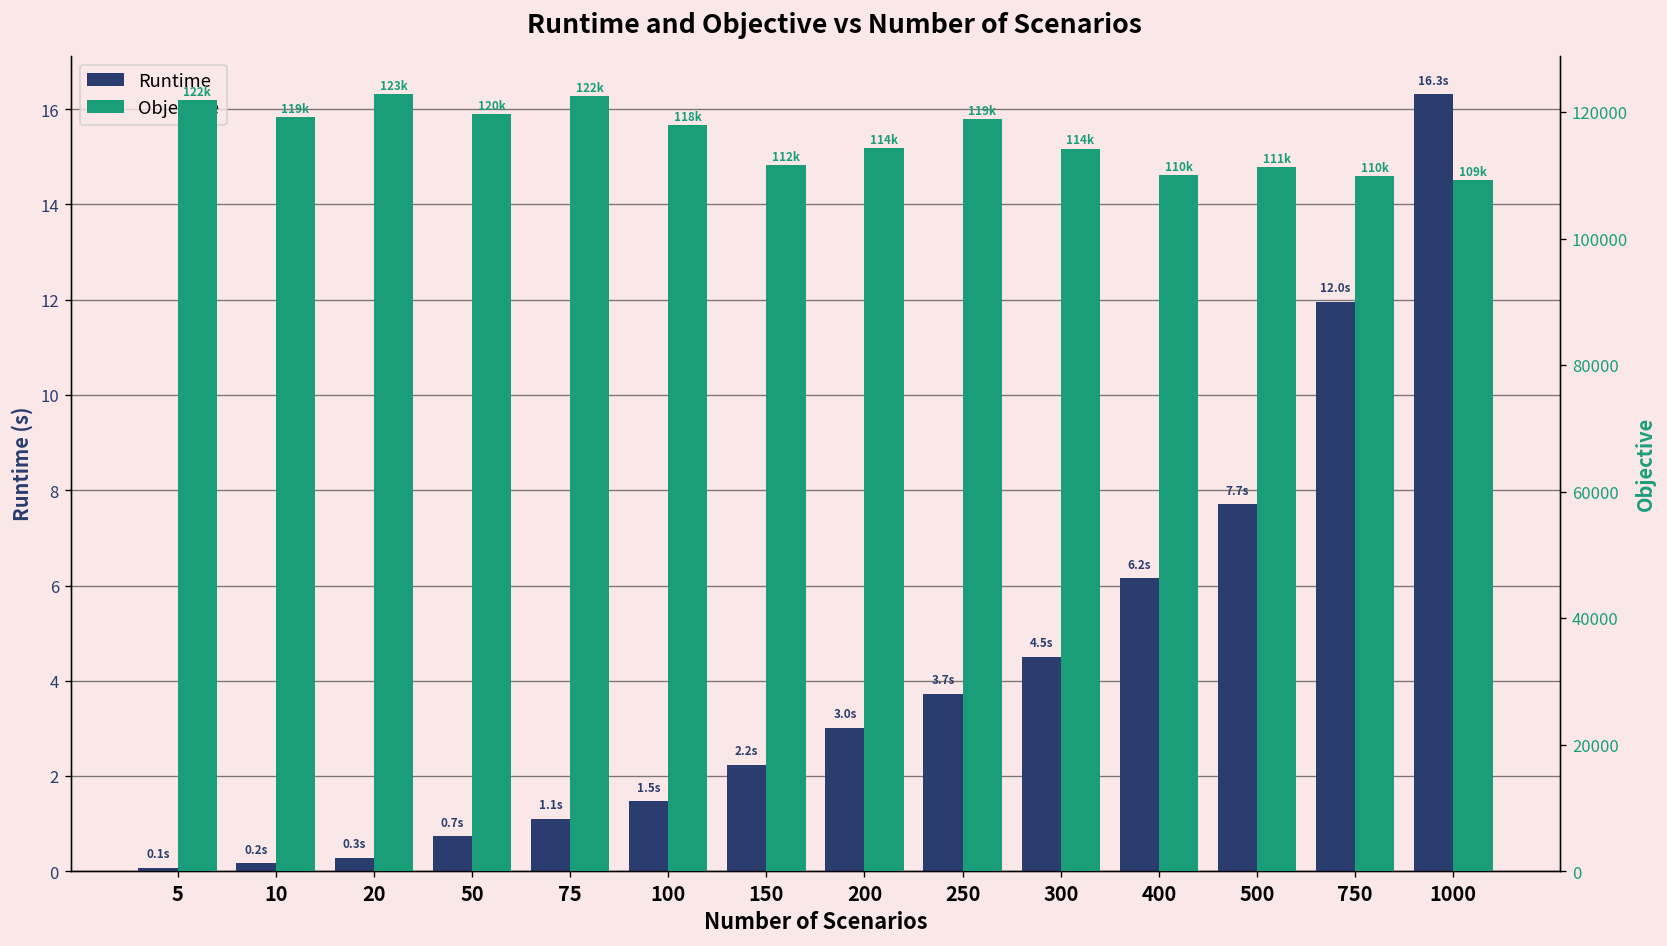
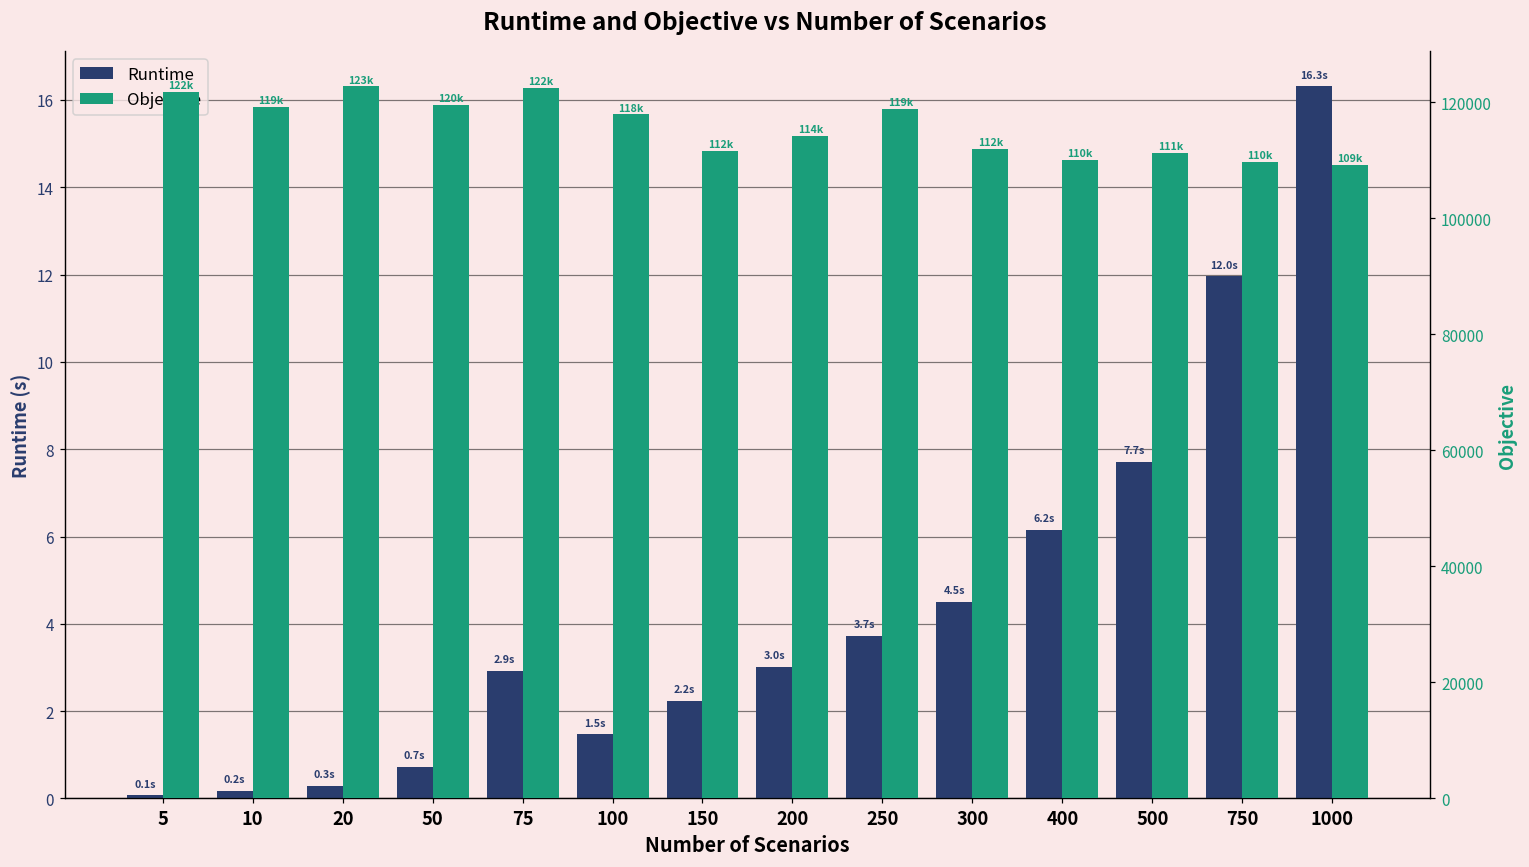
Runtime, 75: 1.1s -> 2.9s
Objective, 300: 114k -> 112k
